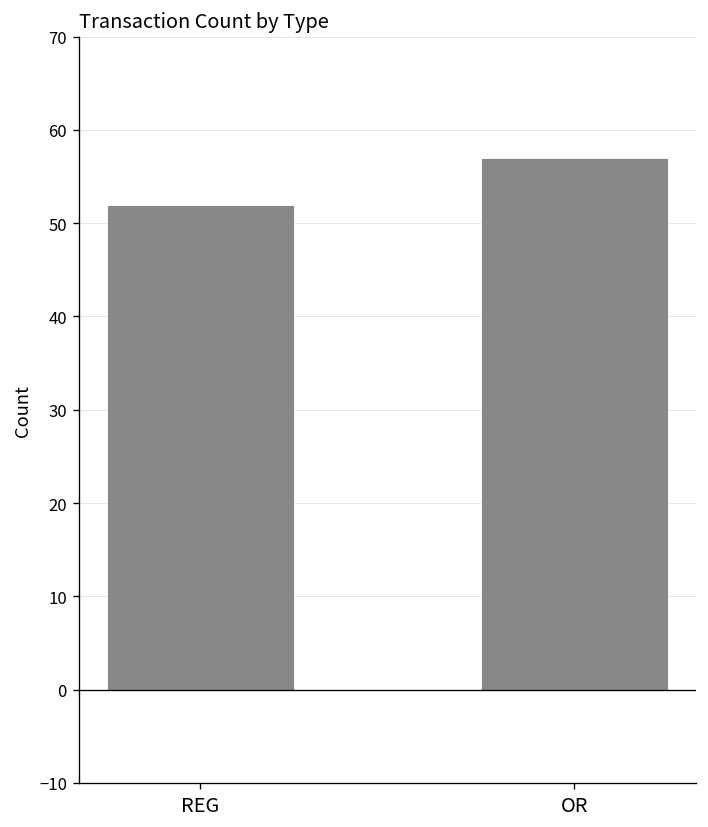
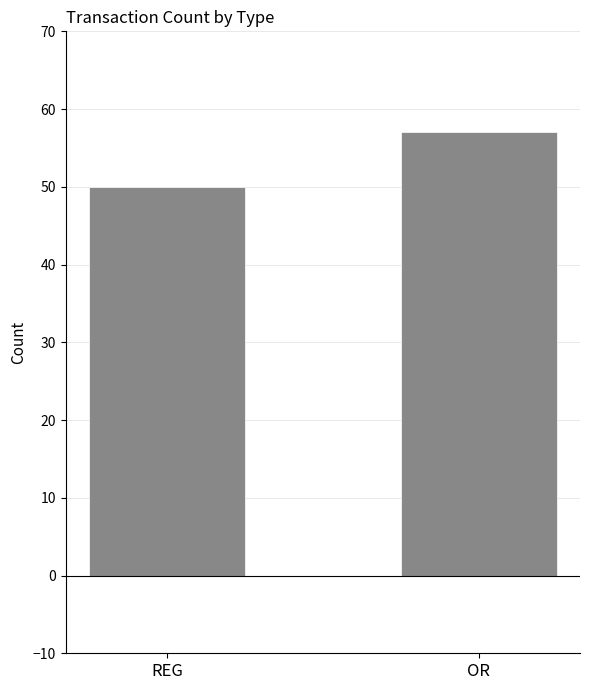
REG: 52 -> 50
